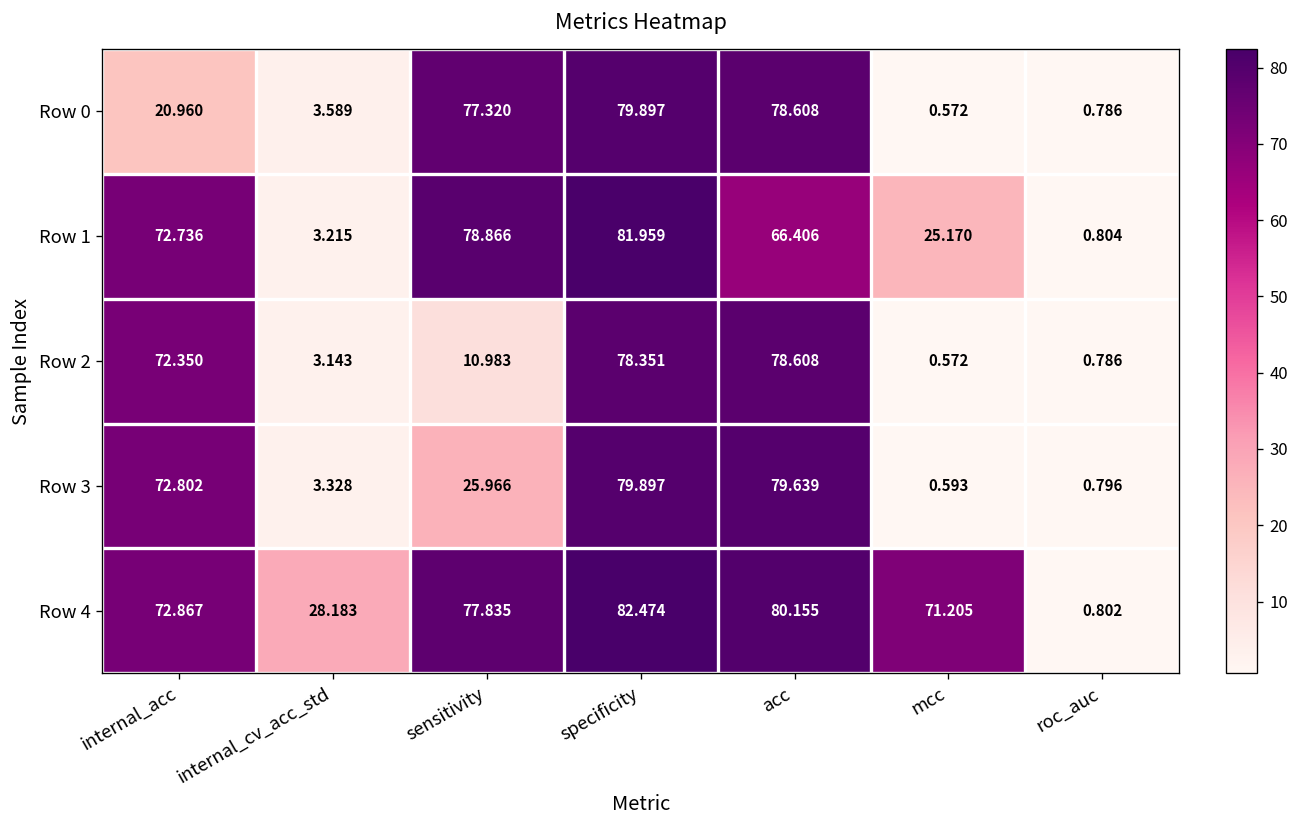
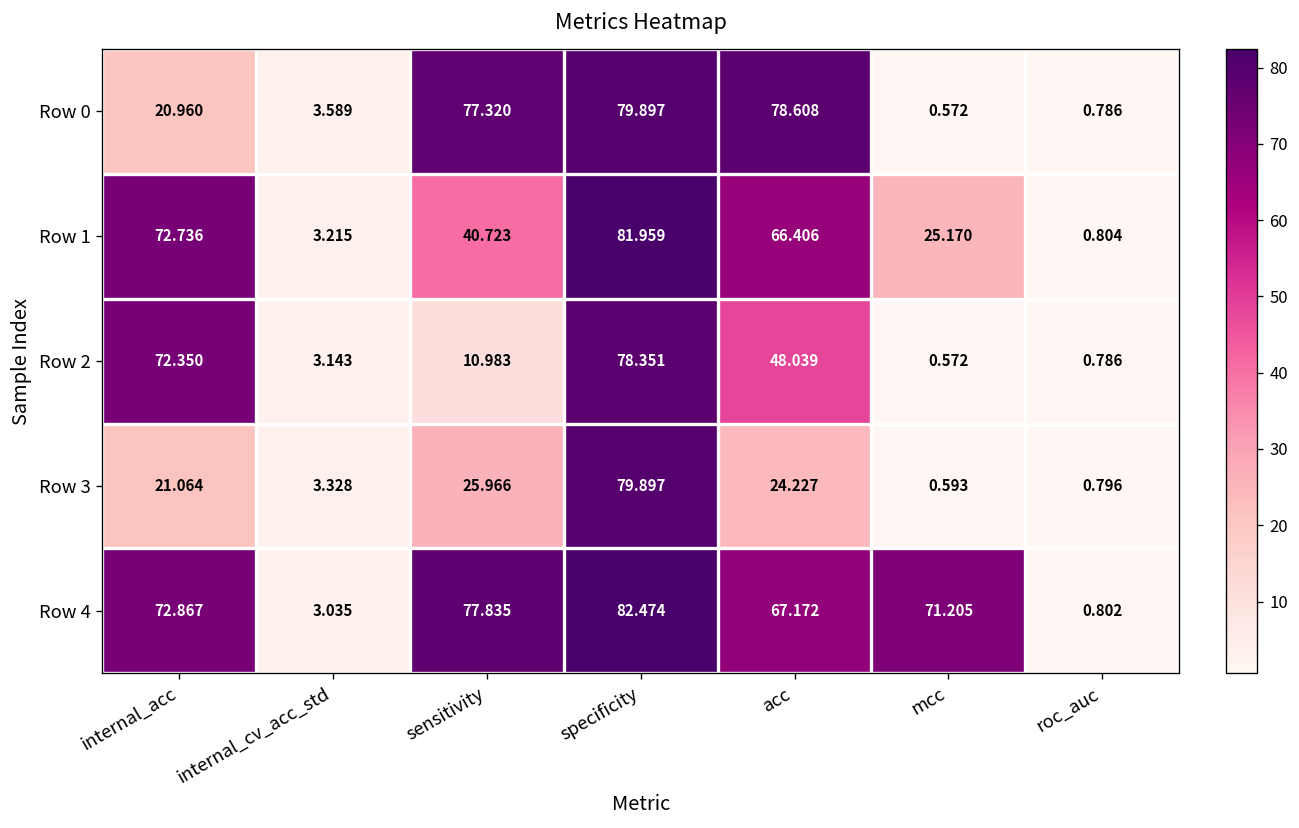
Row 1, sensitivity: 78.866 -> 40.723
Row 2, acc: 78.608 -> 48.039
Row 3, internal_acc: 72.802 -> 21.064
Row 3, acc: 79.639 -> 24.227
Row 4, internal_cv_acc_std: 28.183 -> 3.035
Row 4, acc: 80.155 -> 67.172
